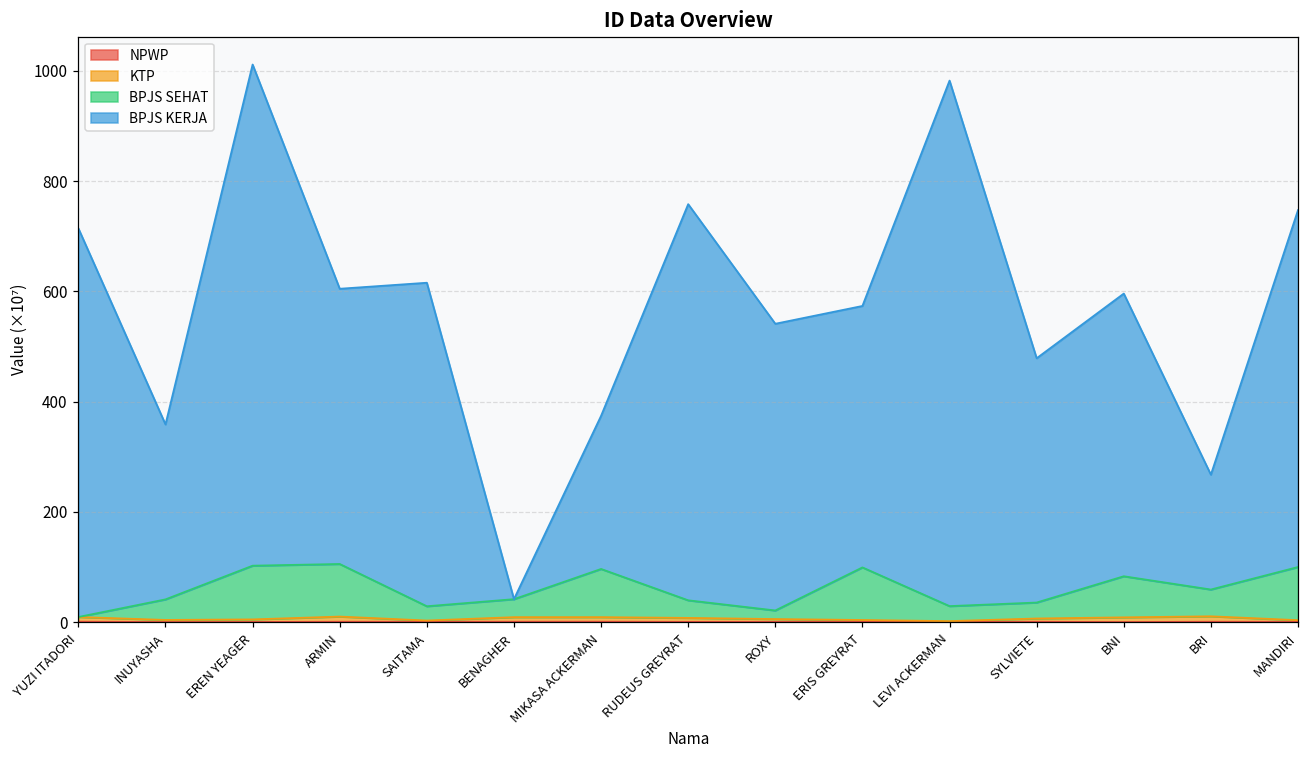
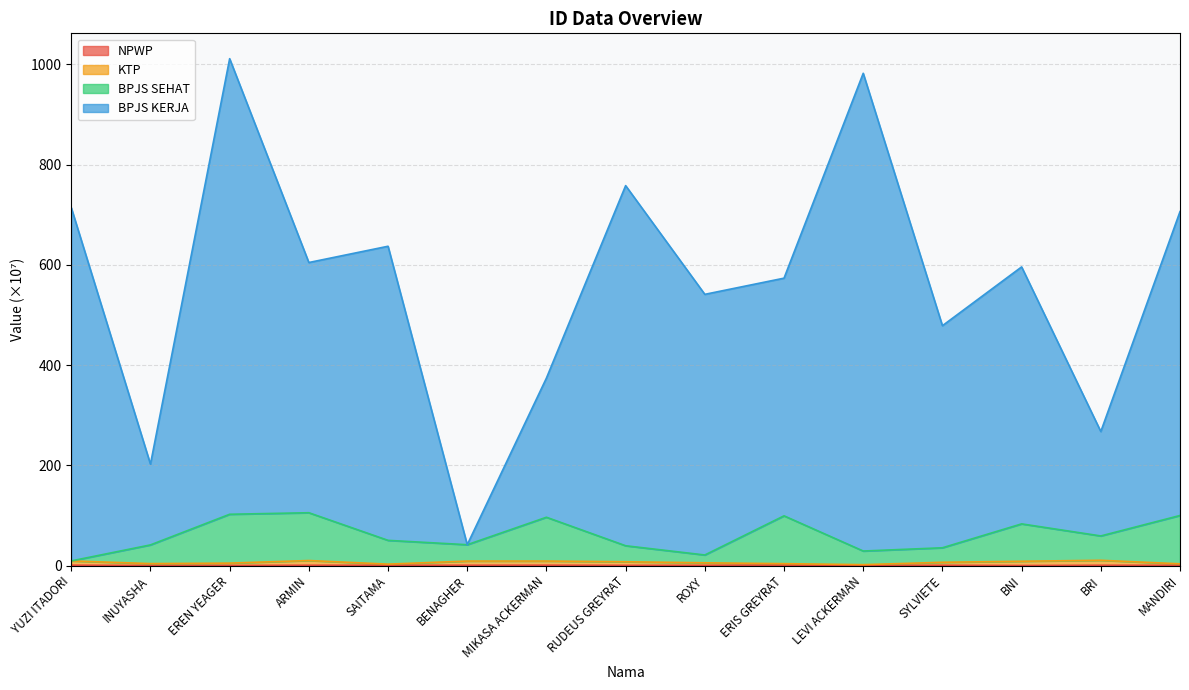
BPJS KERJA, INUYASHA: 320 -> 160
BPJS SEHAT, SAITAMA: 30 -> 50
BPJS KERJA, MANDIRI: 650 -> 610
